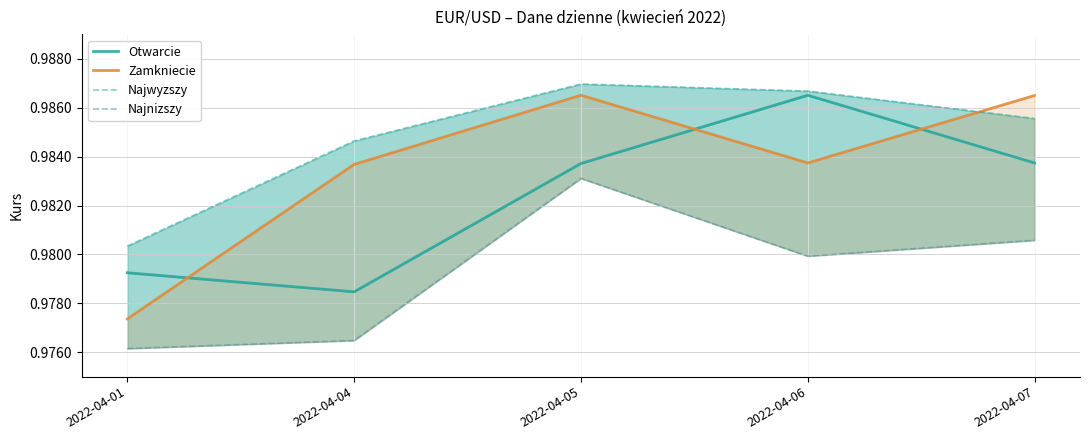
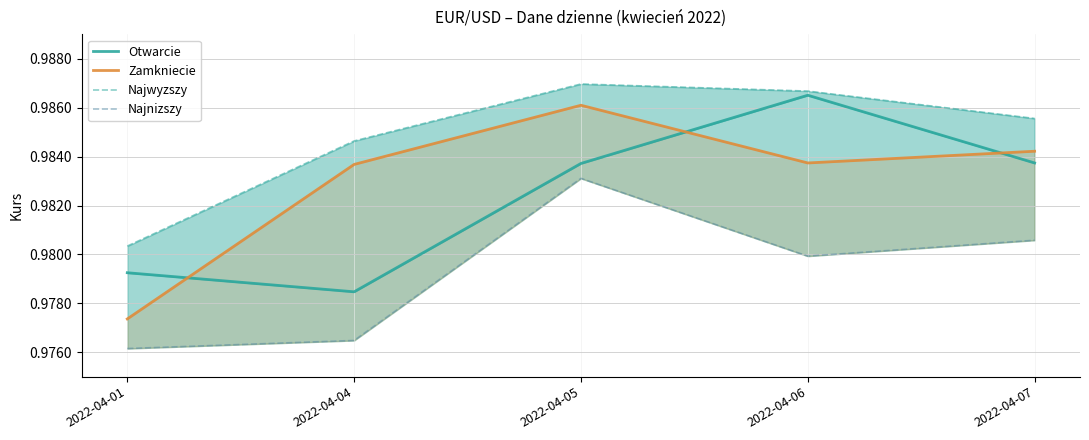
Zamkniecie, 2022-04-05: 0.9865 -> 0.9861
Zamkniecie, 2022-04-07: 0.9865 -> 0.9842
